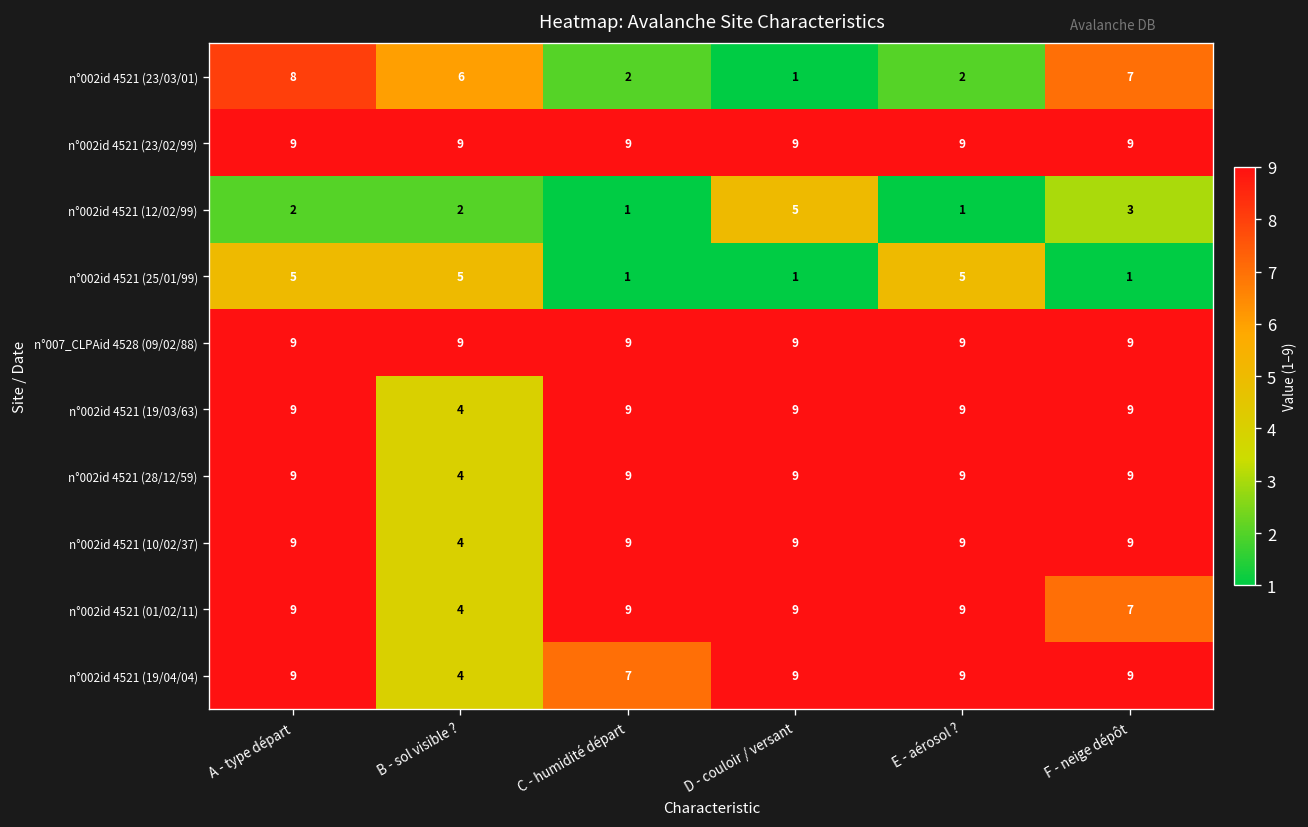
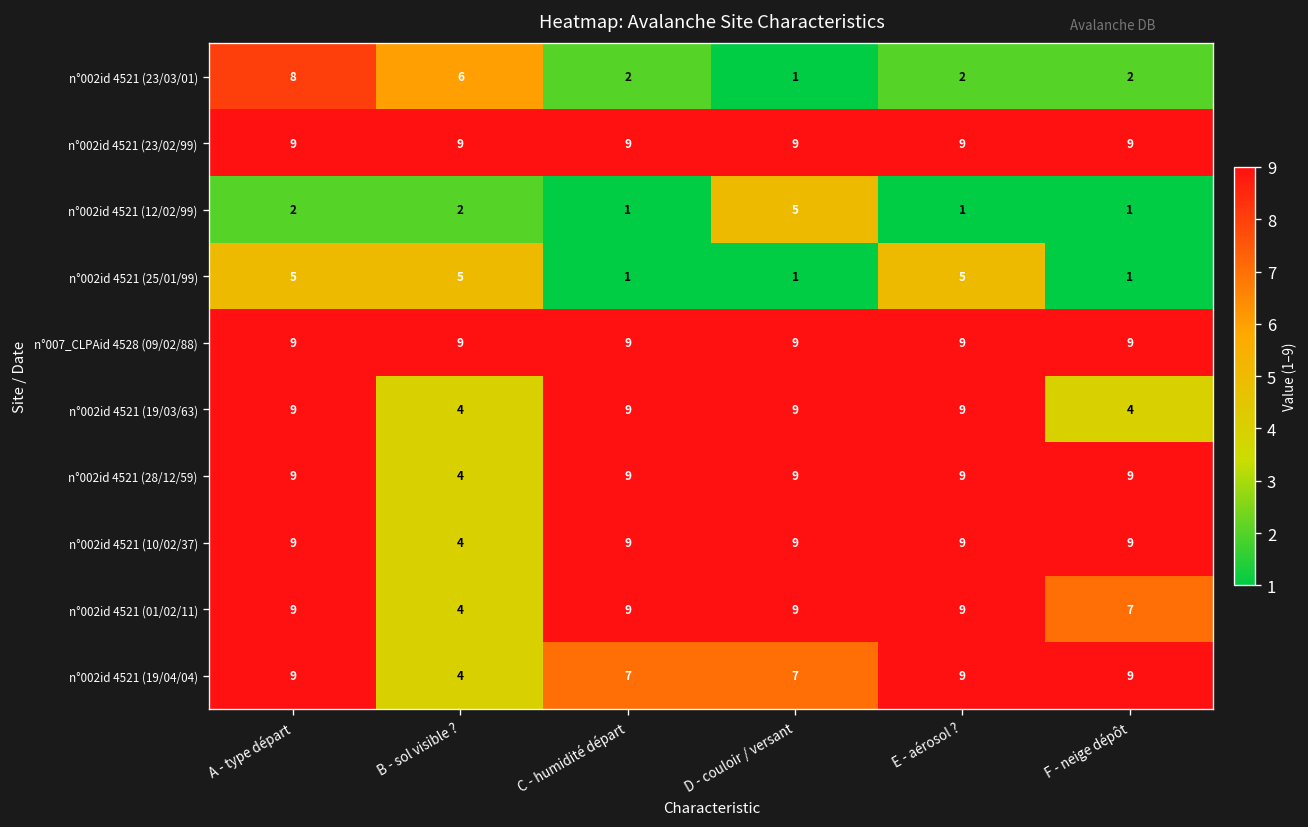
n°002id 4521 (23/03/01), F - neige dépôt: 7 -> 2
n°002id 4521 (12/02/99), F - neige dépôt: 3 -> 1
n°002id 4521 (19/03/63), F - neige dépôt: 9 -> 4
n°002id 4521 (19/04/04), D - couloir / versant: 9 -> 7
